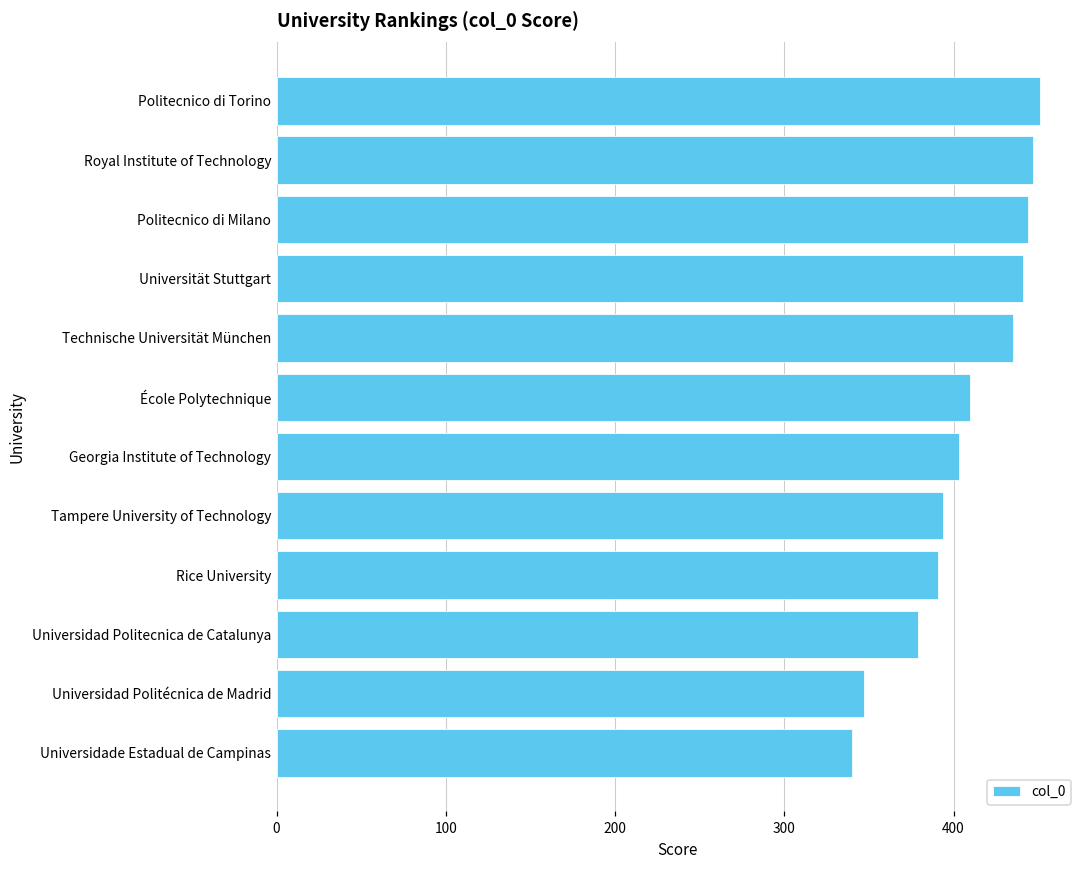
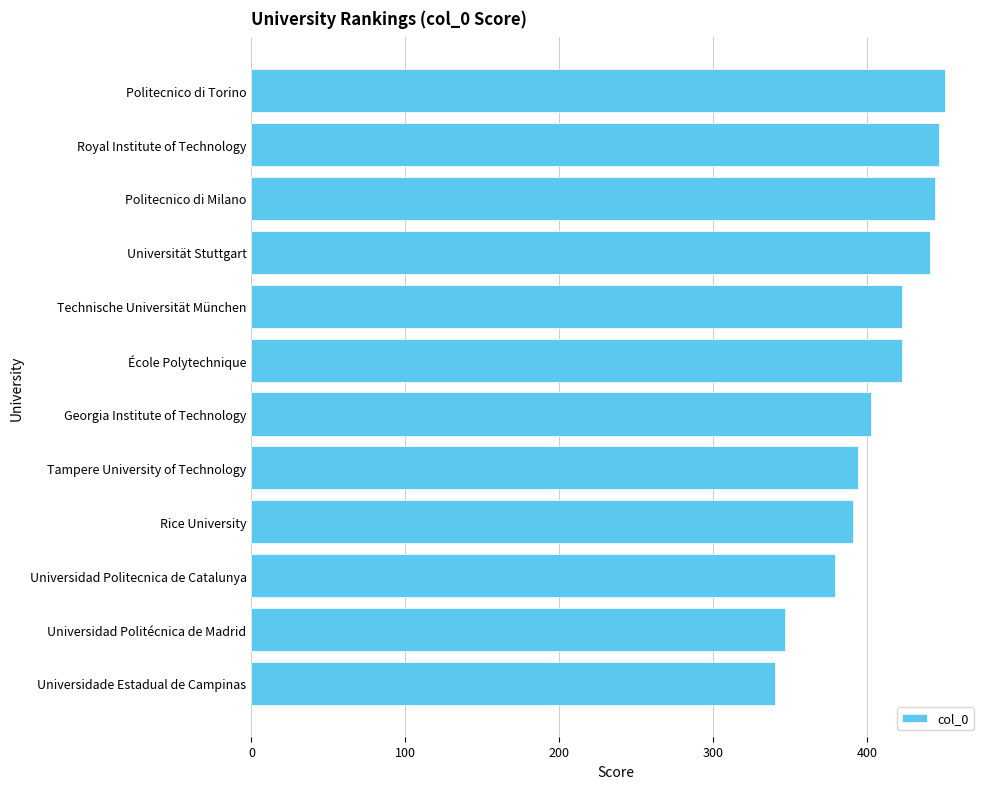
Technische Universität München: 435 -> 423
École Polytechnique: 410 -> 423
